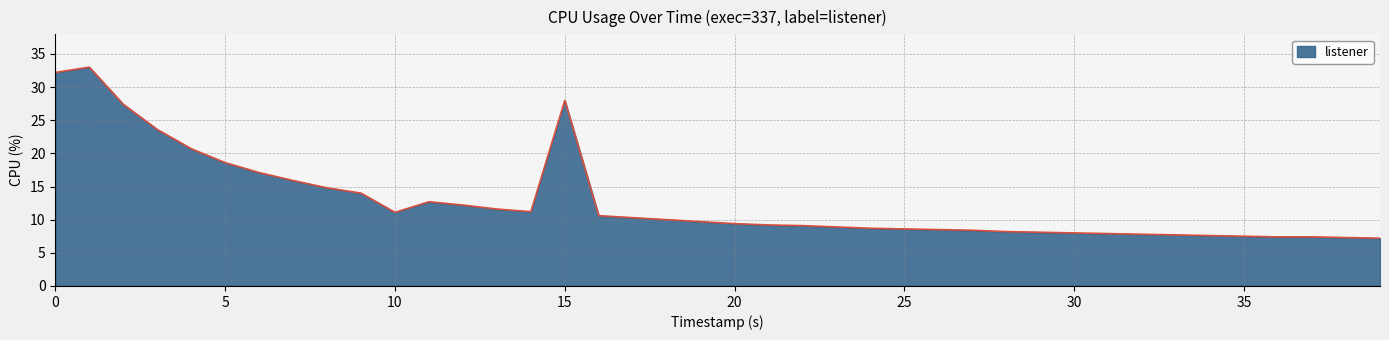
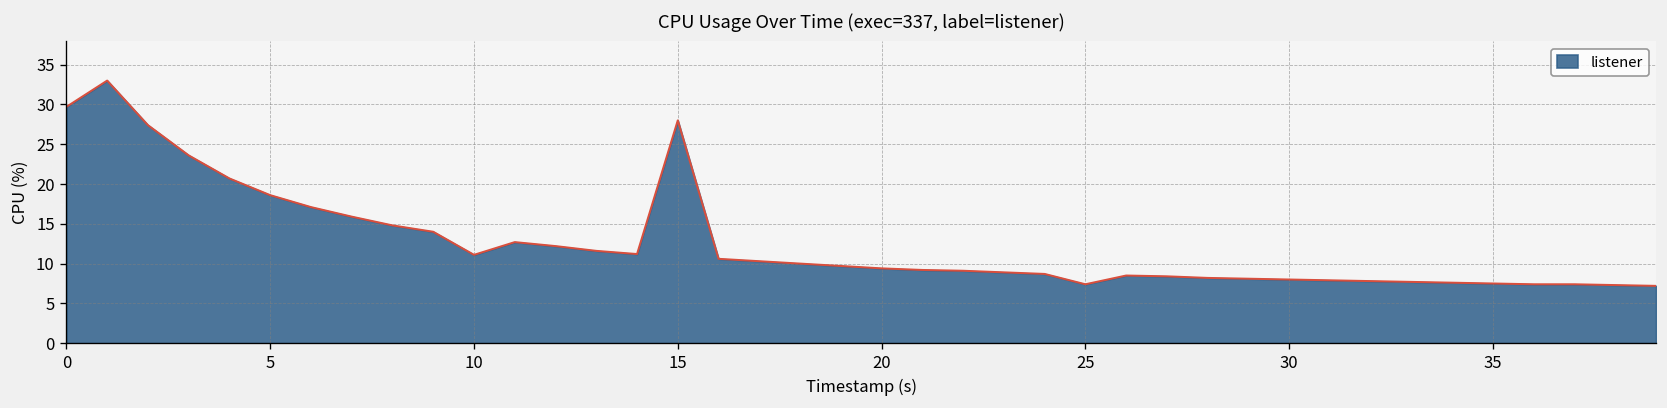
0: 32 -> 30
25: 9 -> 7
